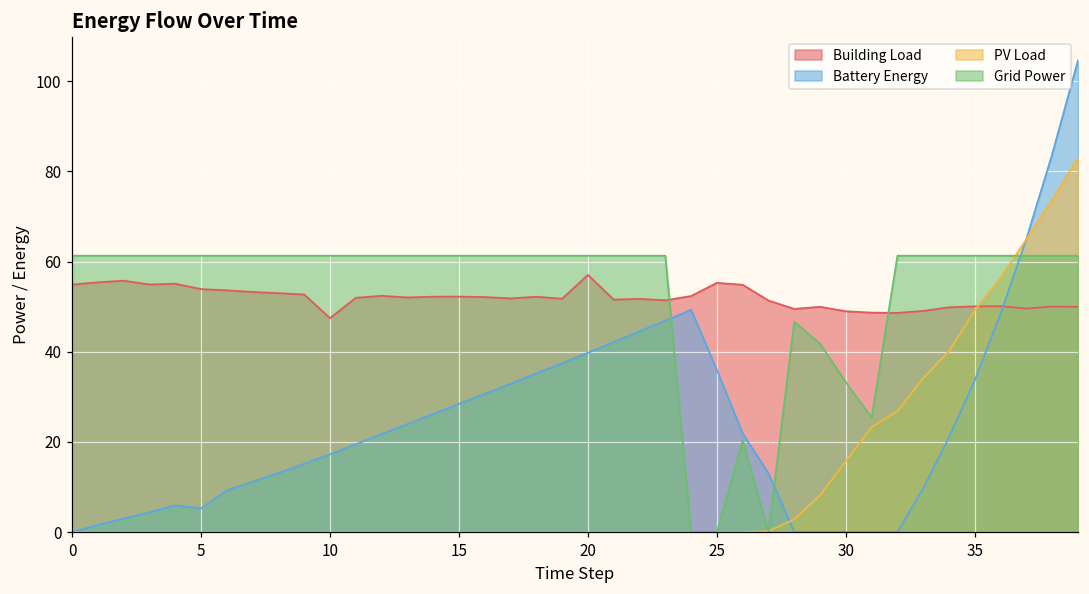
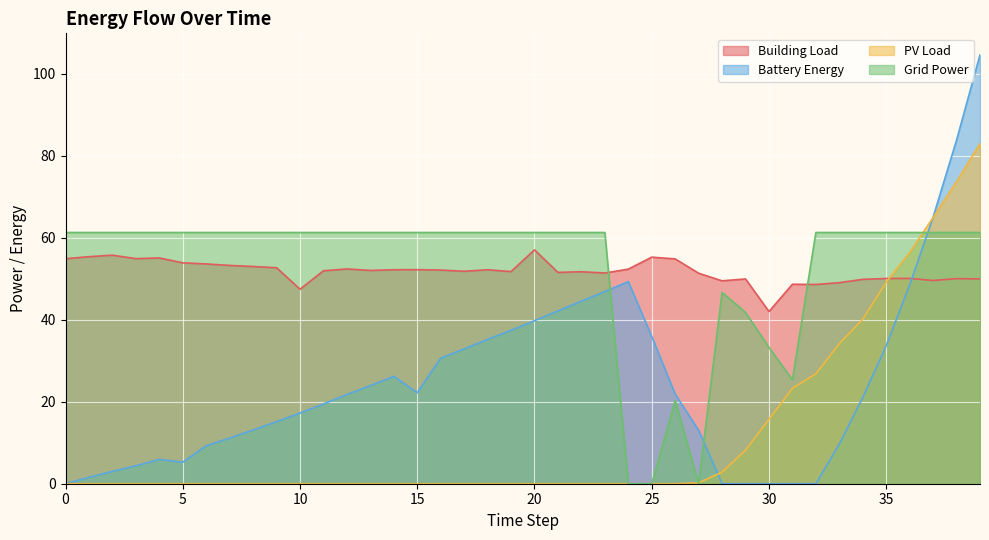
Battery Energy, 15: 28 -> 22
Building Load, 30: 49 -> 42
